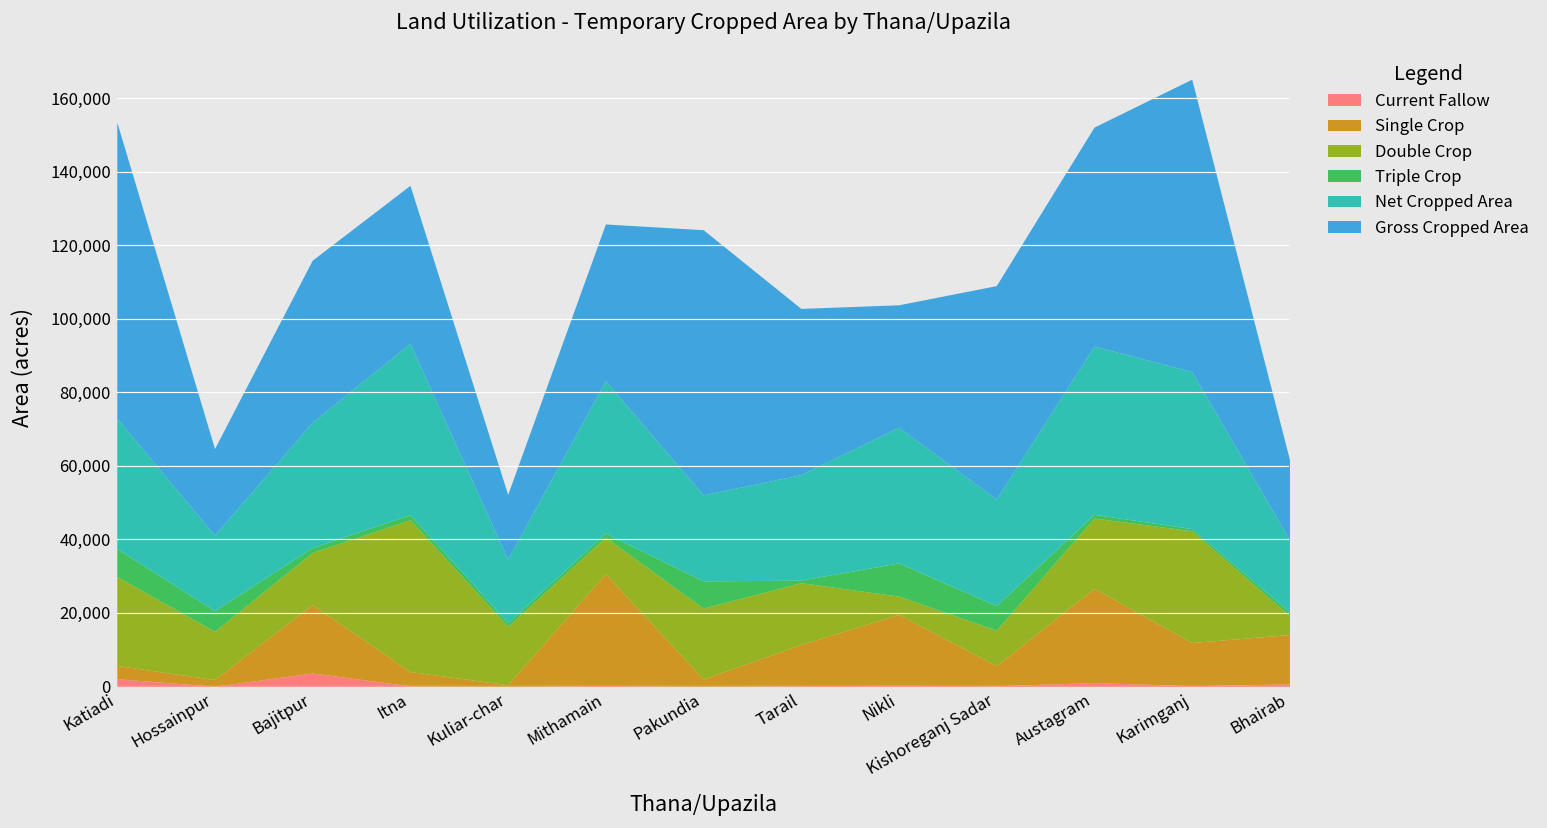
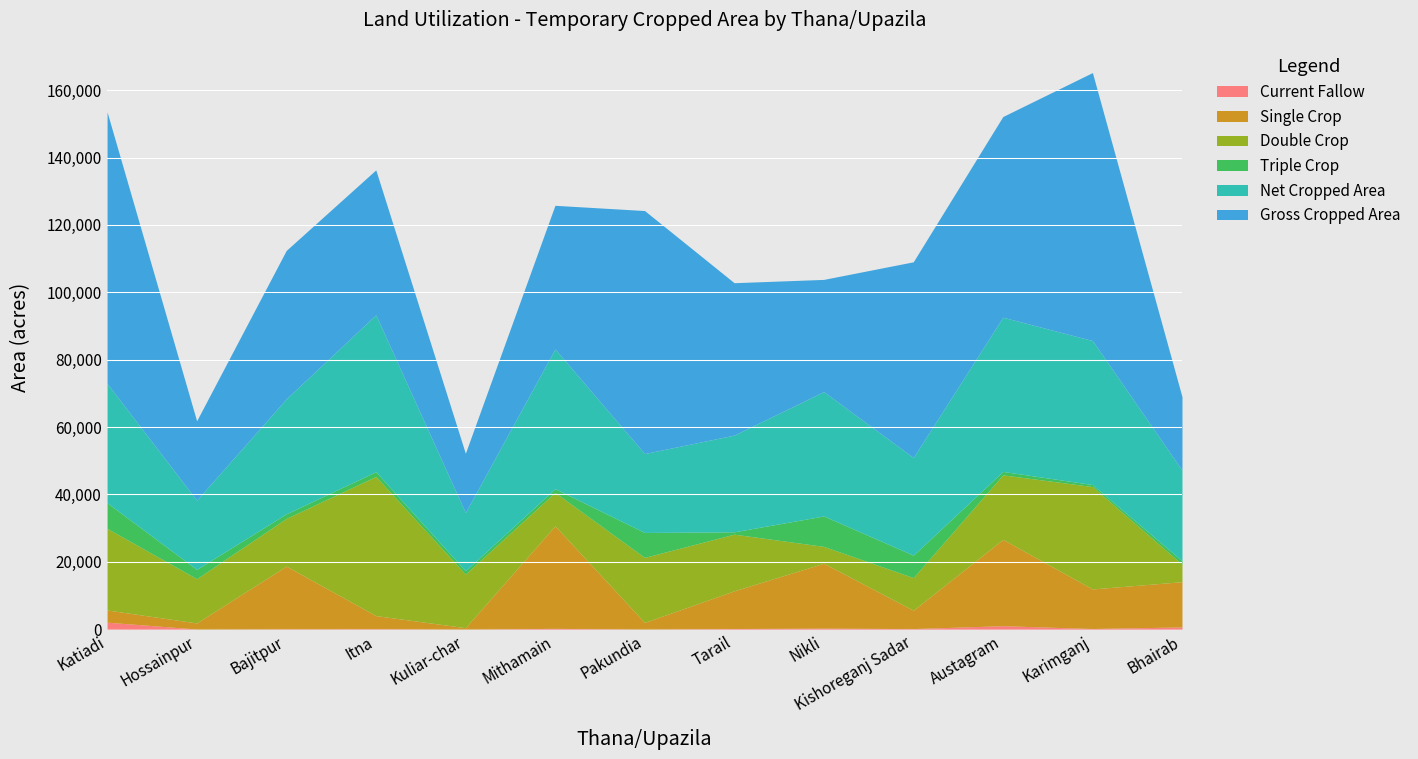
Triple Crop, Hossainpur: 6,000 -> 3,000
Current Fallow, Bajitpur: 4,000 -> 0
Net Cropped Area, Bhairab: 20,000 -> 27,000
